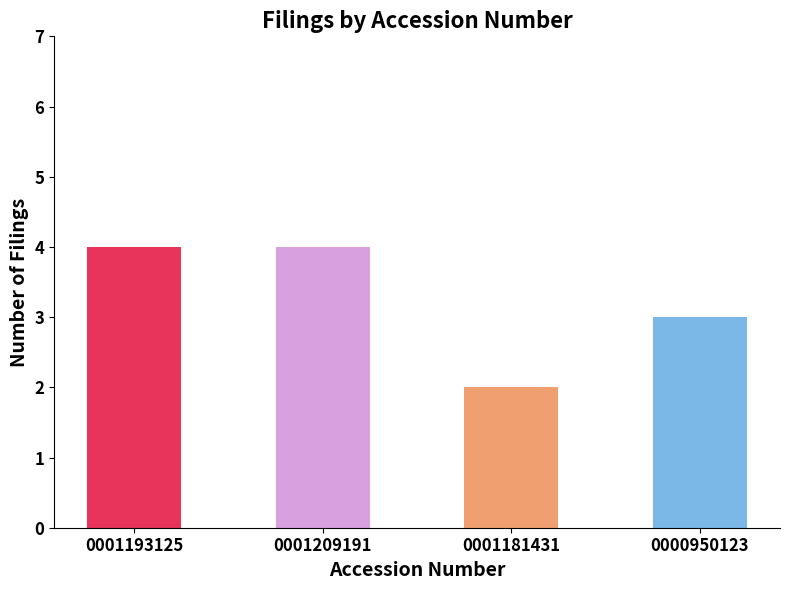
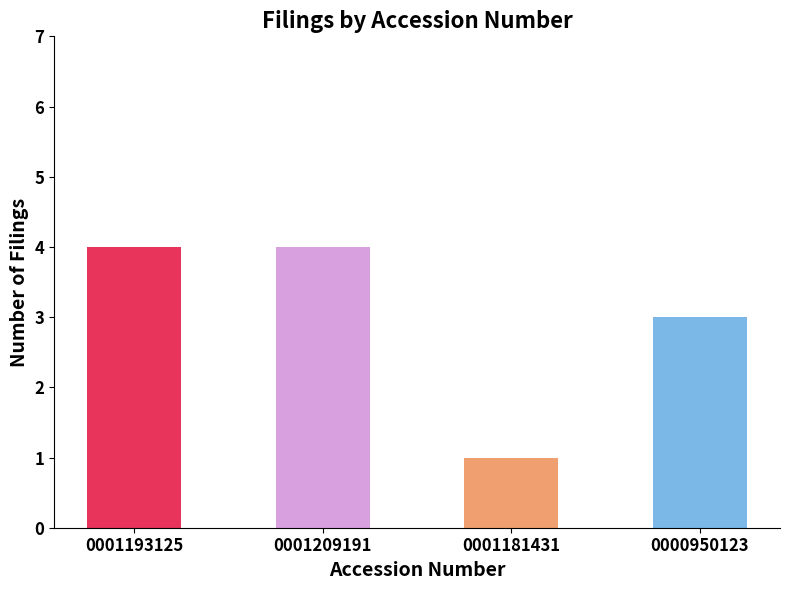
0001181431: 2 -> 1
